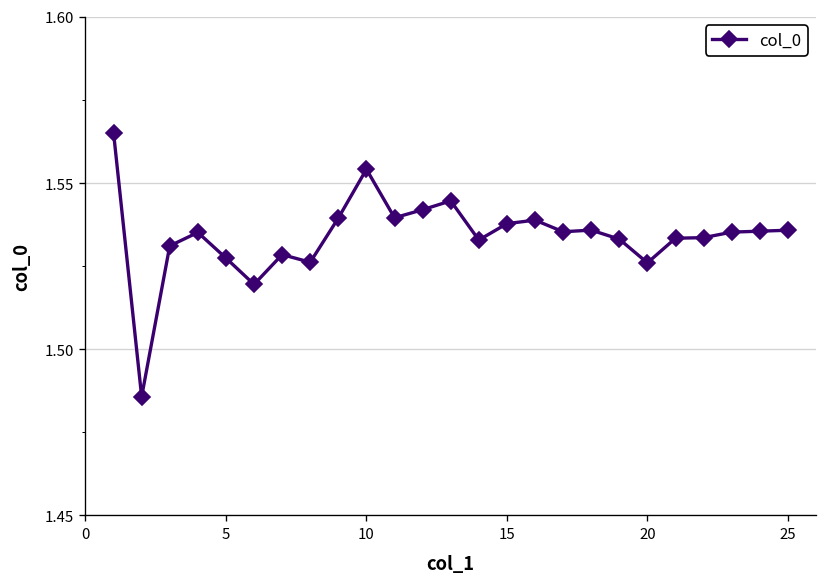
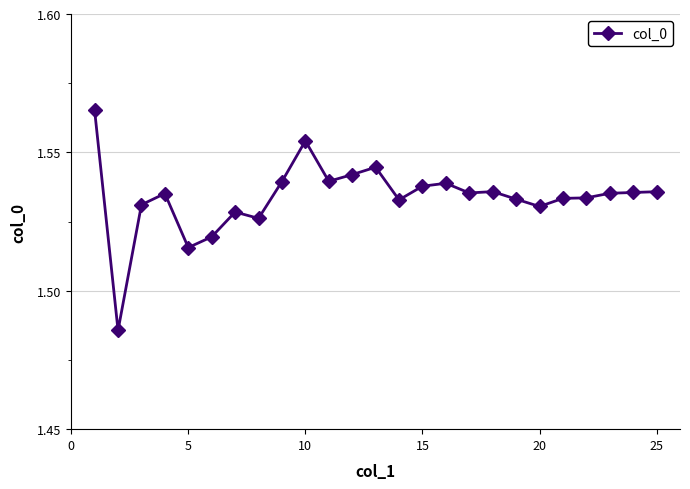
5: 1.527 -> 1.516
20: 1.526 -> 1.530
